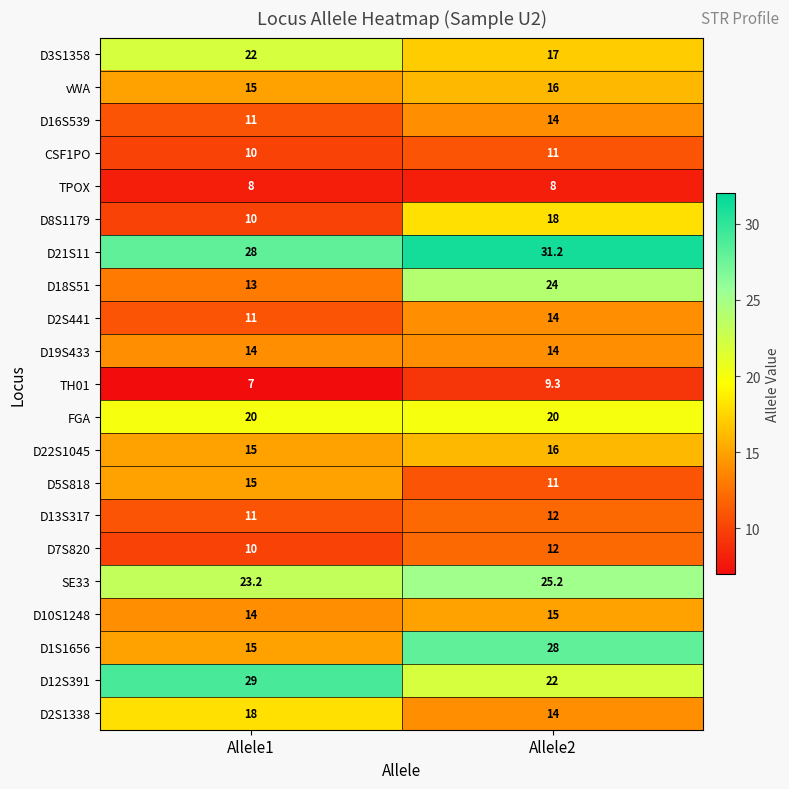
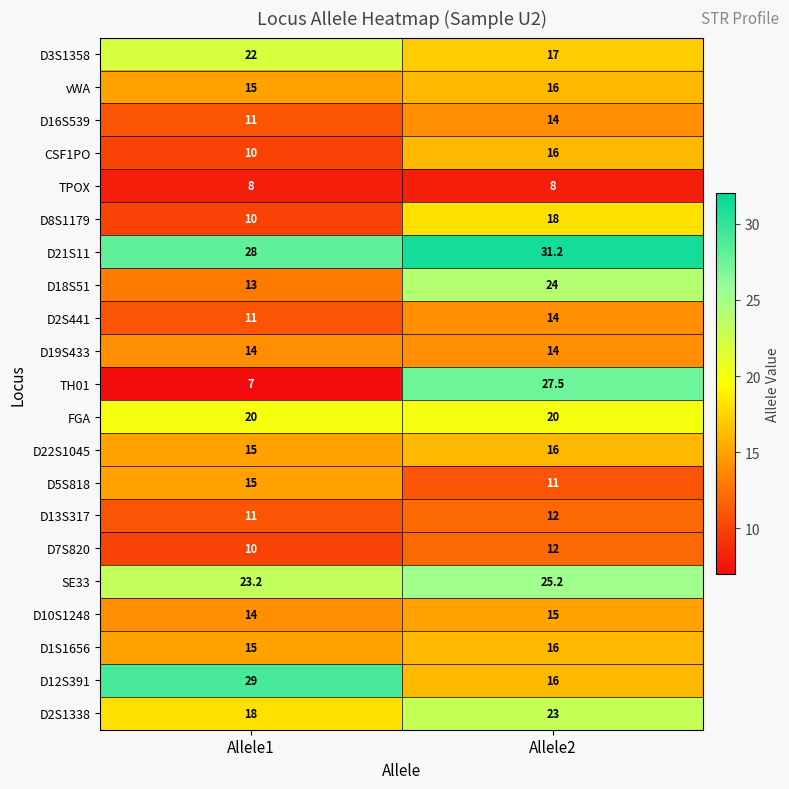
CSF1PO, Allele2: 11 -> 16
TH01, Allele2: 9.3 -> 27.5
D1S1656, Allele2: 28 -> 16
D12S391, Allele2: 22 -> 16
D2S1338, Allele2: 14 -> 23
